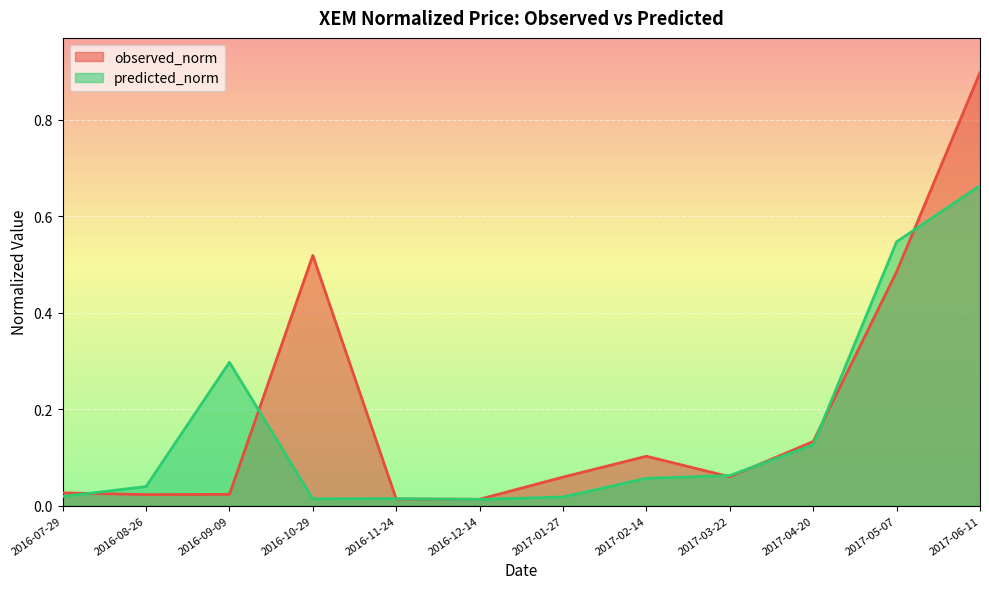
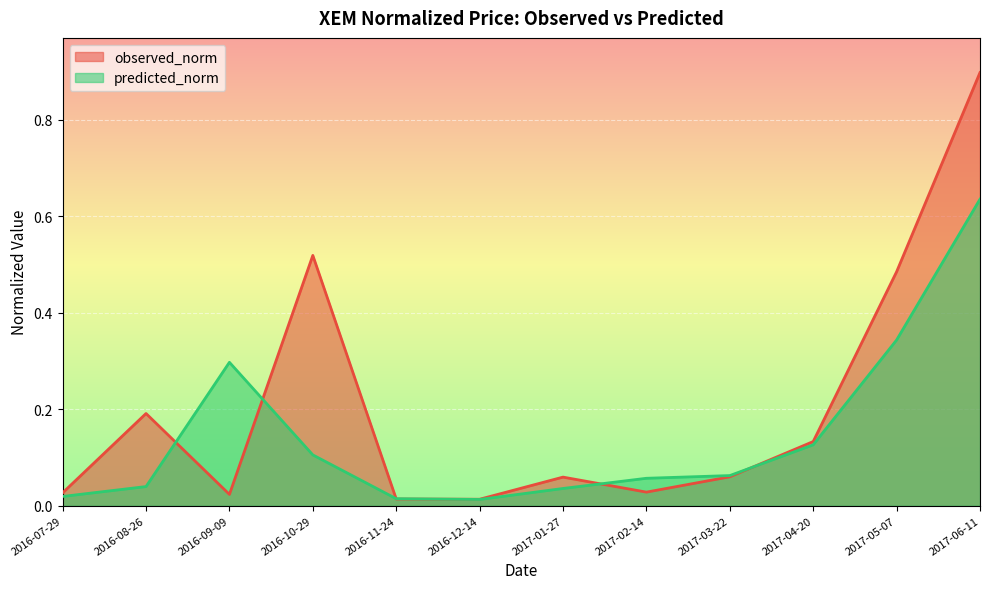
observed_norm, 2016-08-26: 0.02 -> 0.19
predicted_norm, 2016-10-29: 0.01 -> 0.11
predicted_norm, 2017-01-27: 0.02 -> 0.04
observed_norm, 2017-02-14: 0.10 -> 0.03
predicted_norm, 2017-05-07: 0.55 -> 0.34
predicted_norm, 2017-06-11: 0.66 -> 0.64
